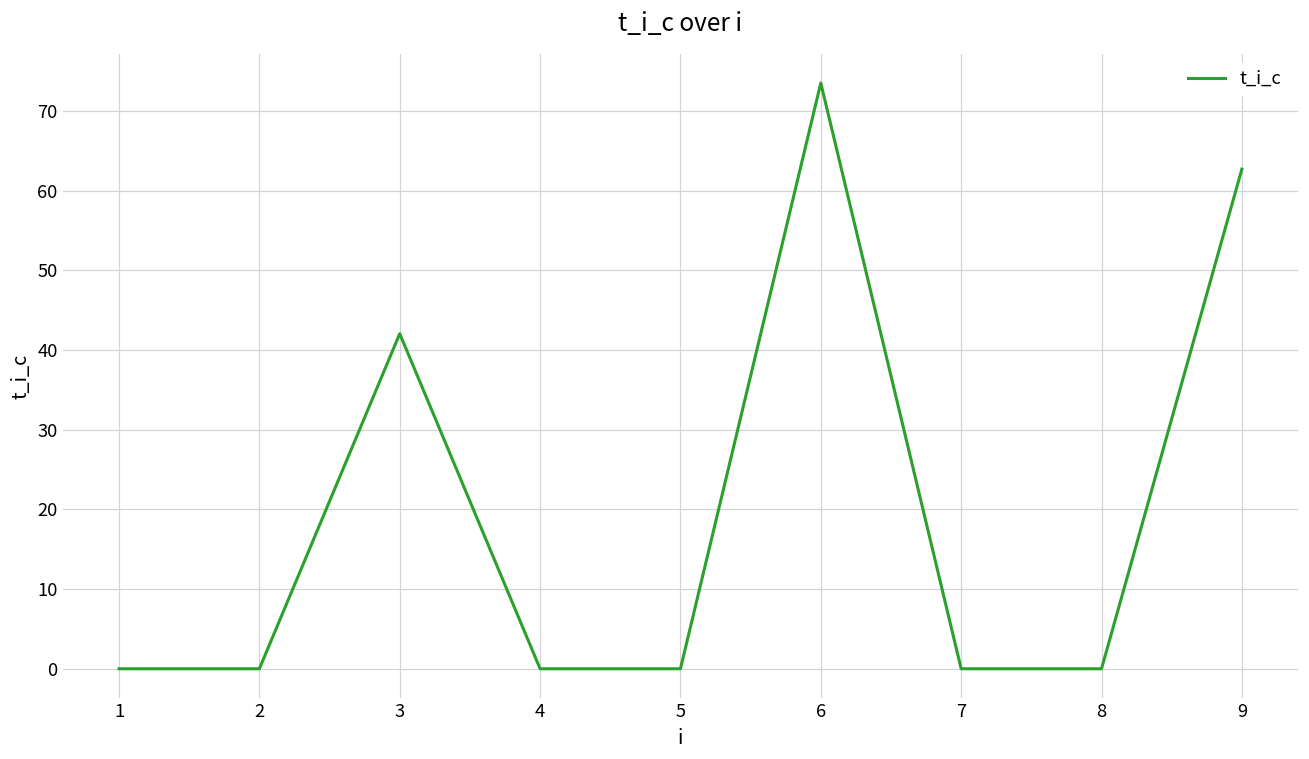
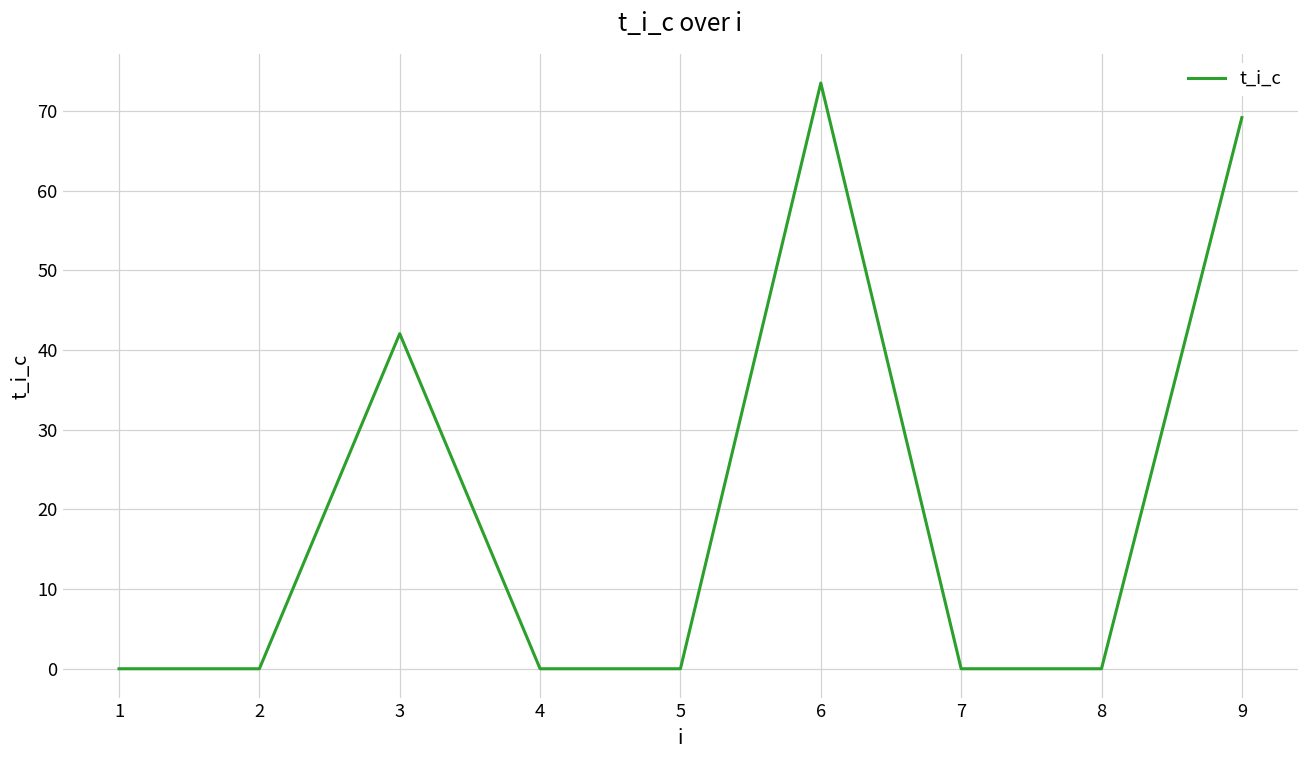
9: 63 -> 69
